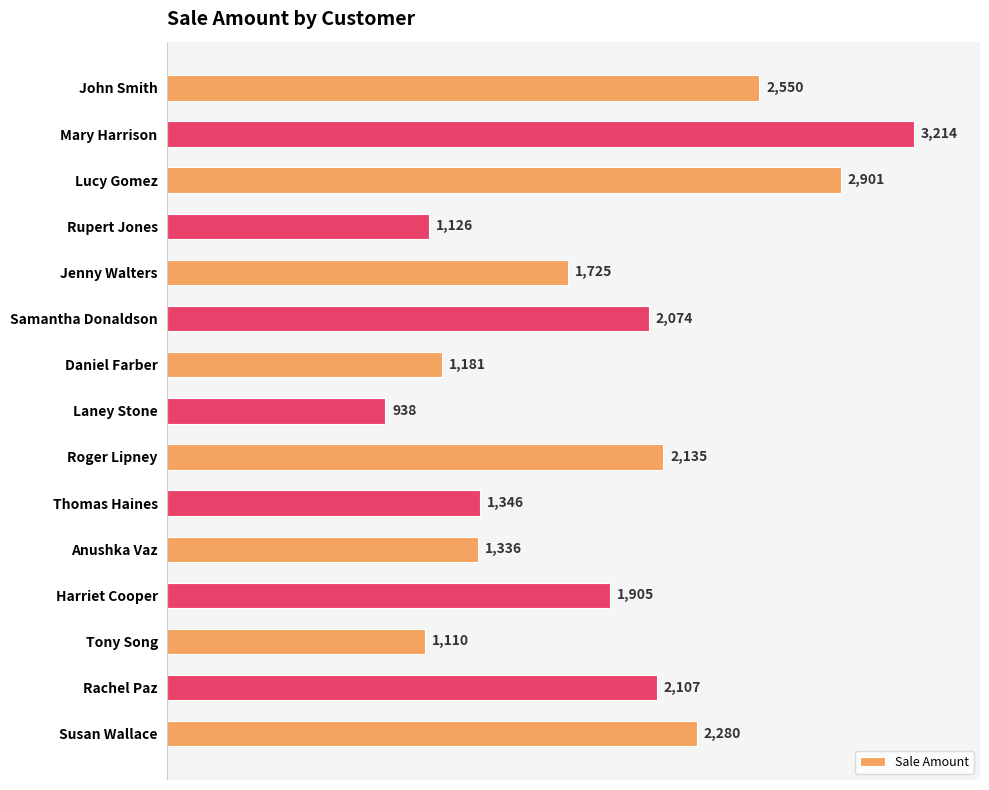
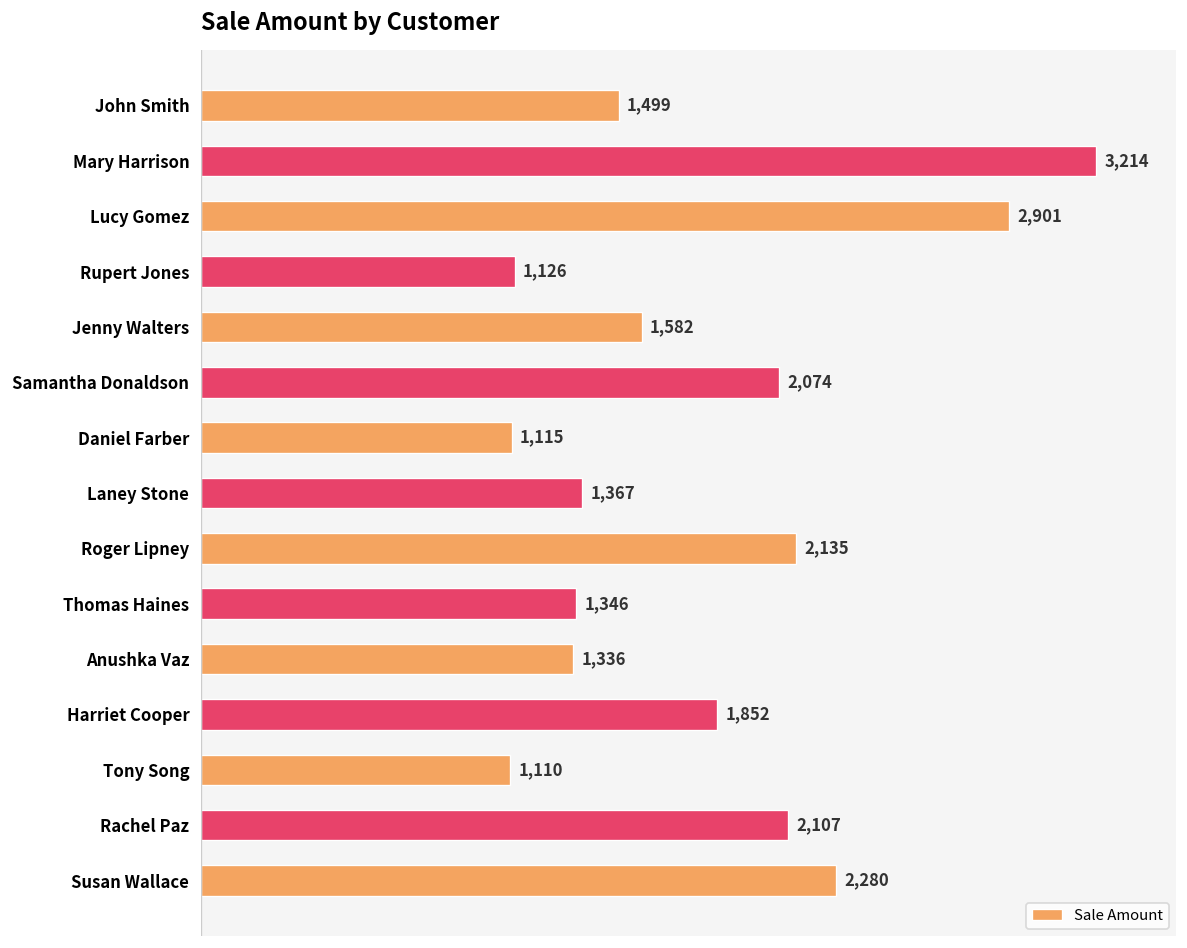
John Smith: 2,550 -> 1,499
Jenny Walters: 1,725 -> 1,582
Daniel Farber: 1,181 -> 1,115
Laney Stone: 938 -> 1,367
Harriet Cooper: 1,905 -> 1,852
